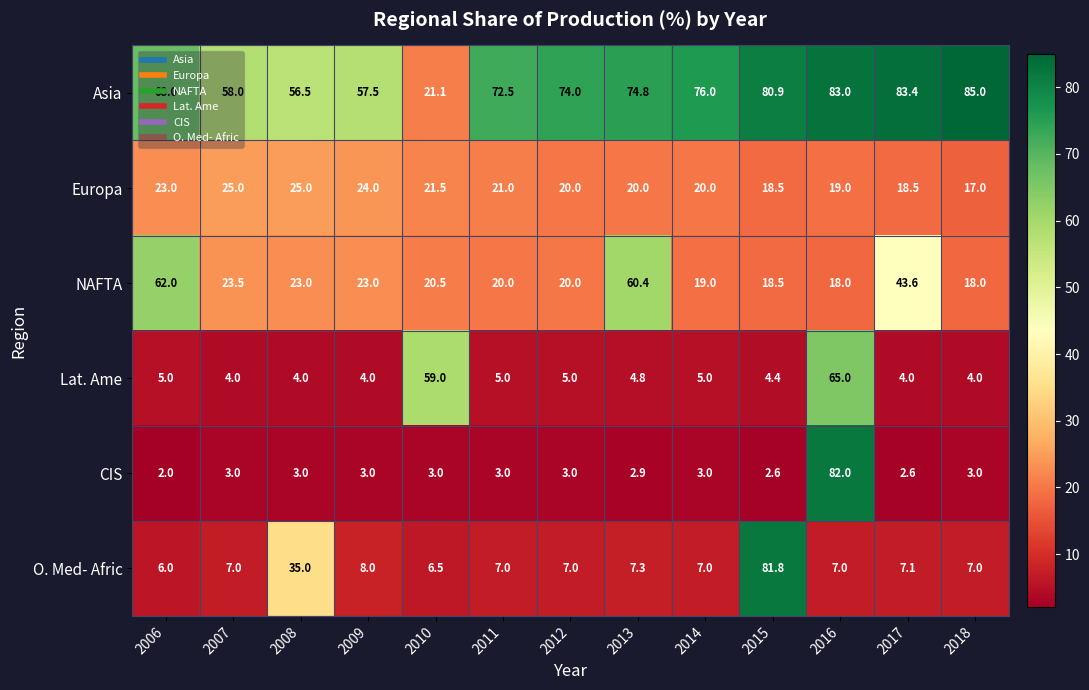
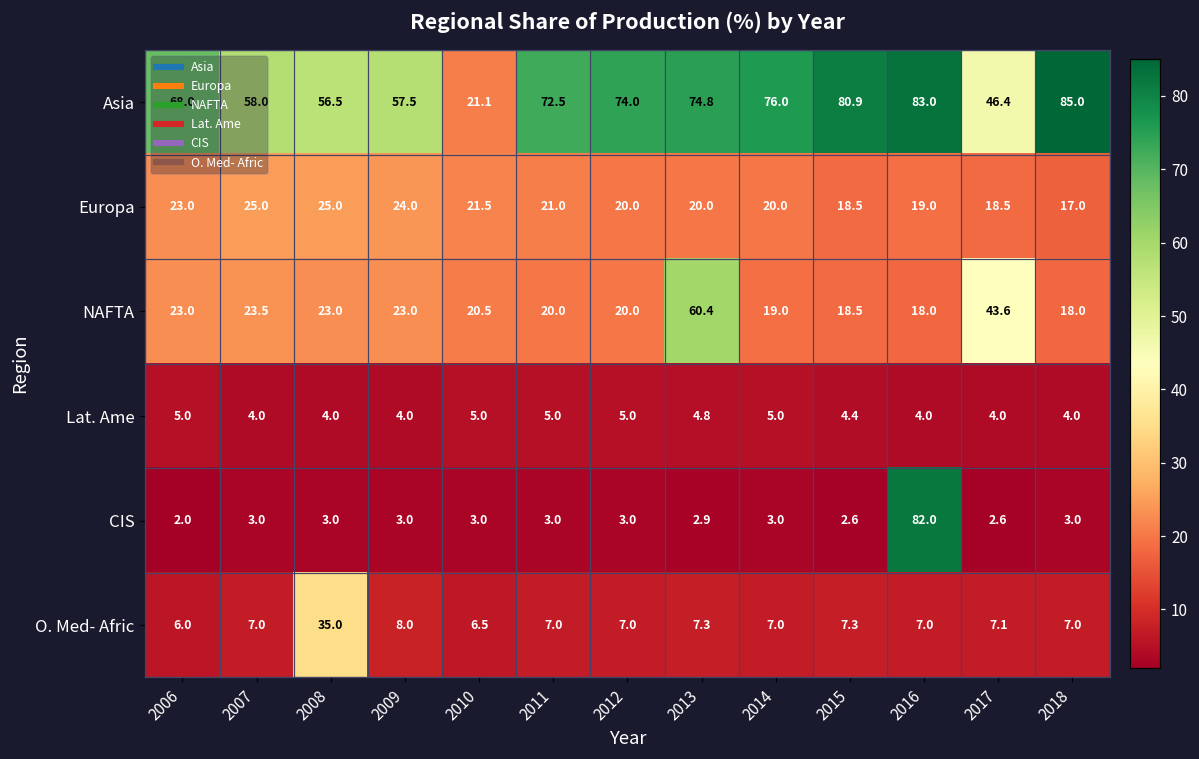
Asia, 2017: 83.4 -> 46.4
NAFTA, 2006: 62.0 -> 23.0
Lat. Ame, 2010: 59.0 -> 5.0
Lat. Ame, 2016: 65.0 -> 4.0
O. Med- Afric, 2015: 81.8 -> 7.3
